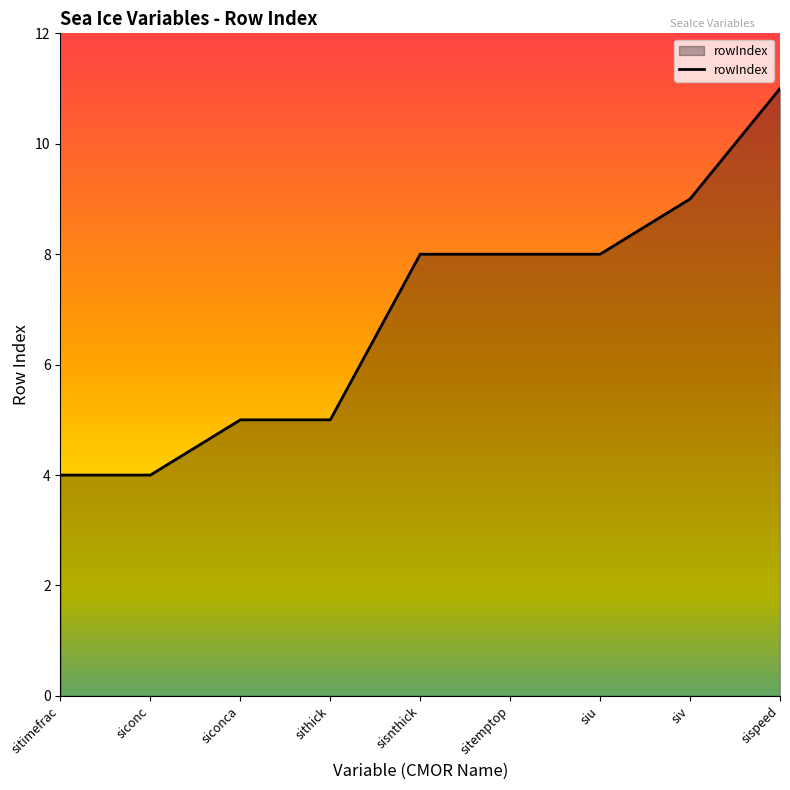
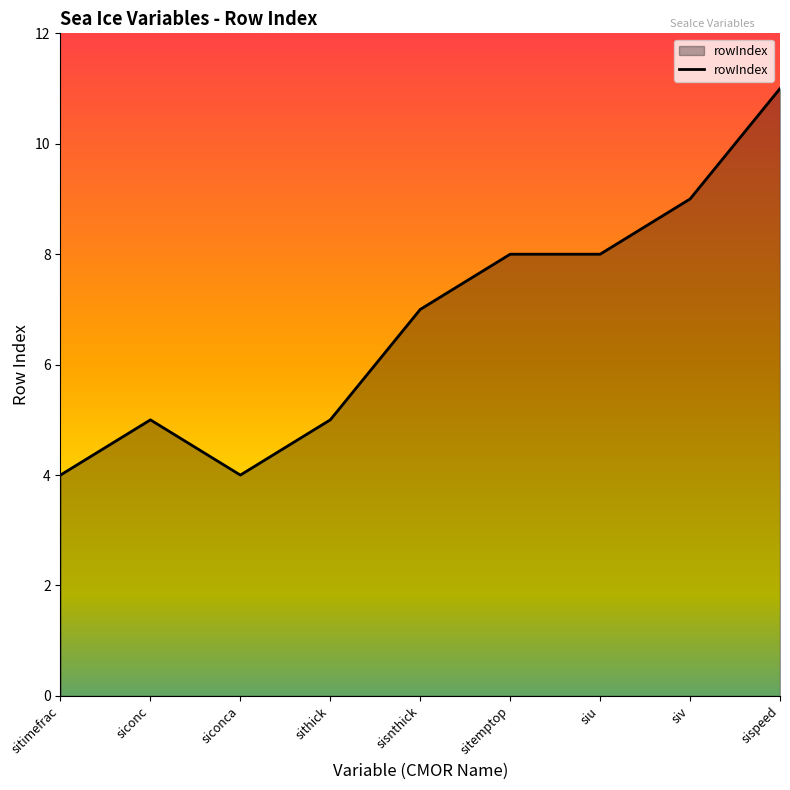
siconc: 4 -> 5
siconca: 5 -> 4
sisnthick: 8 -> 7
